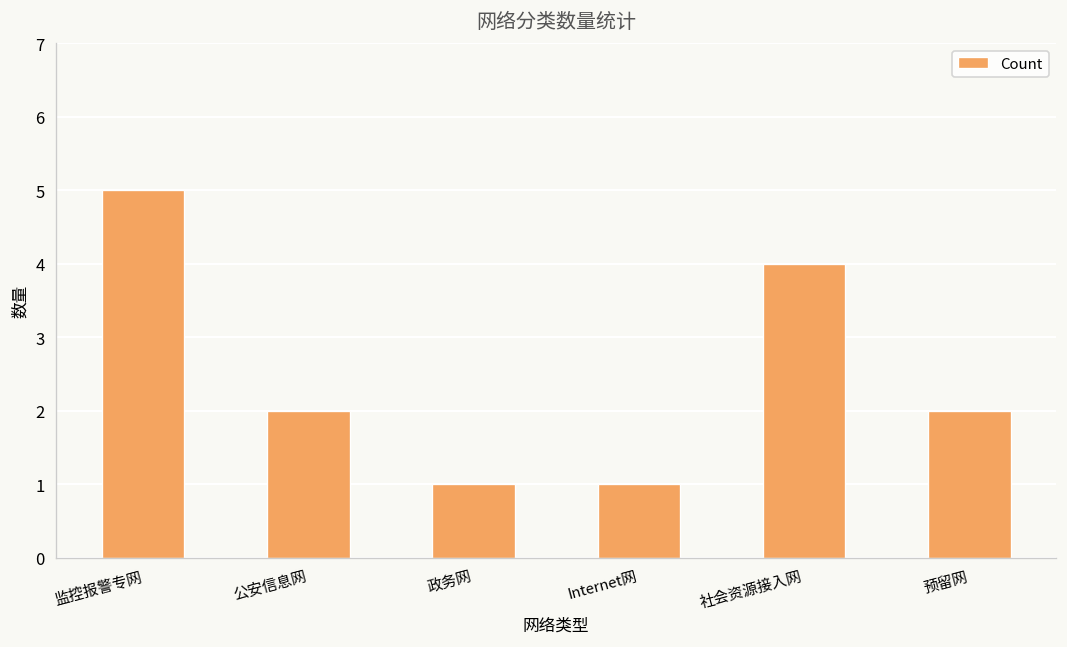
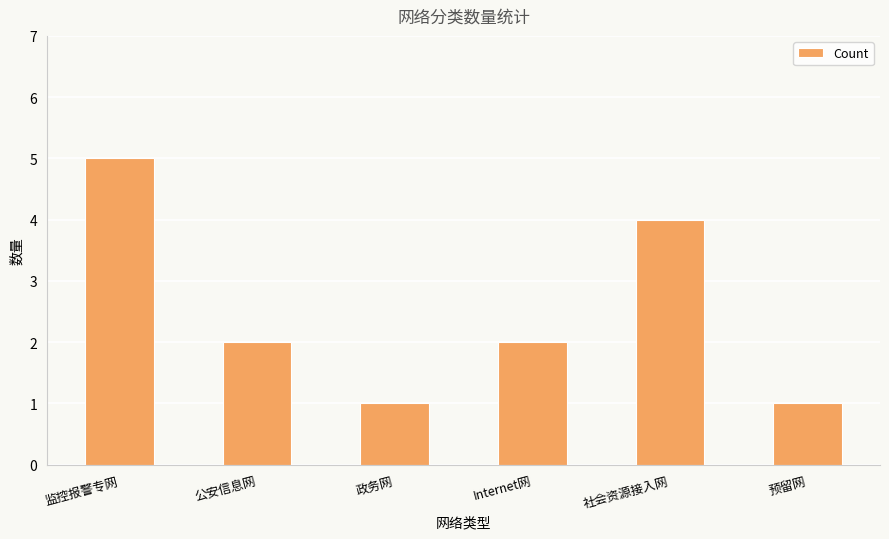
Internet网: 1 -> 2
预留网: 2 -> 1
